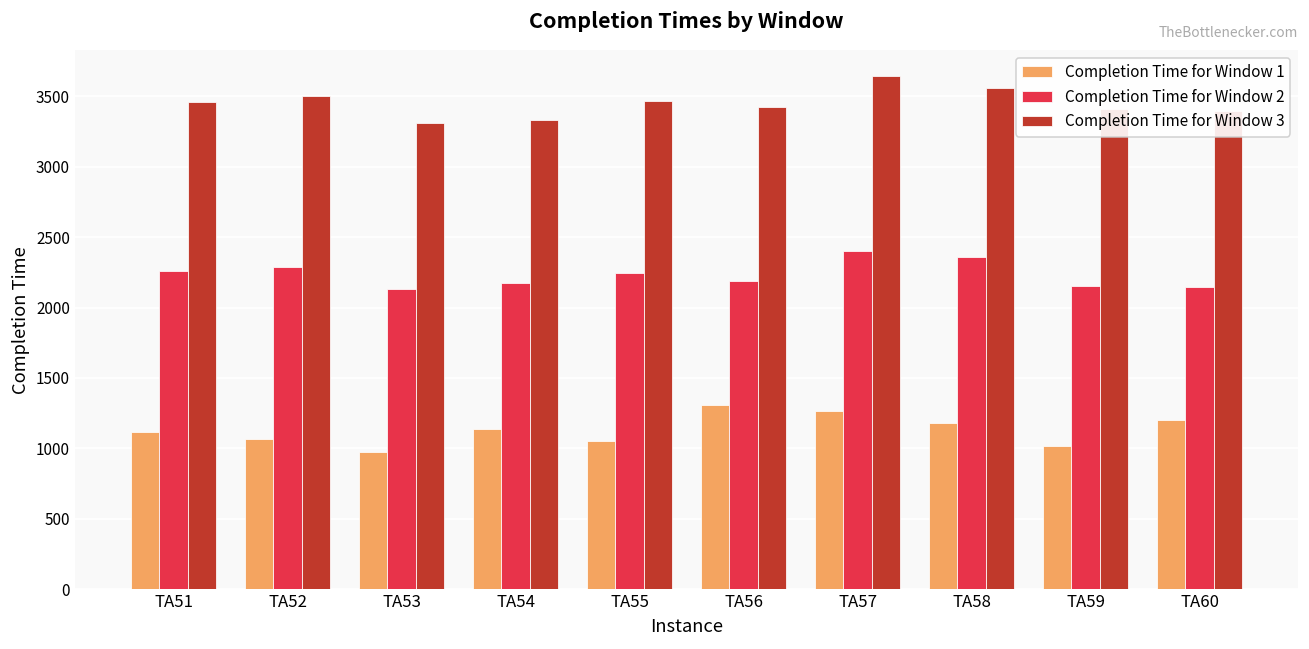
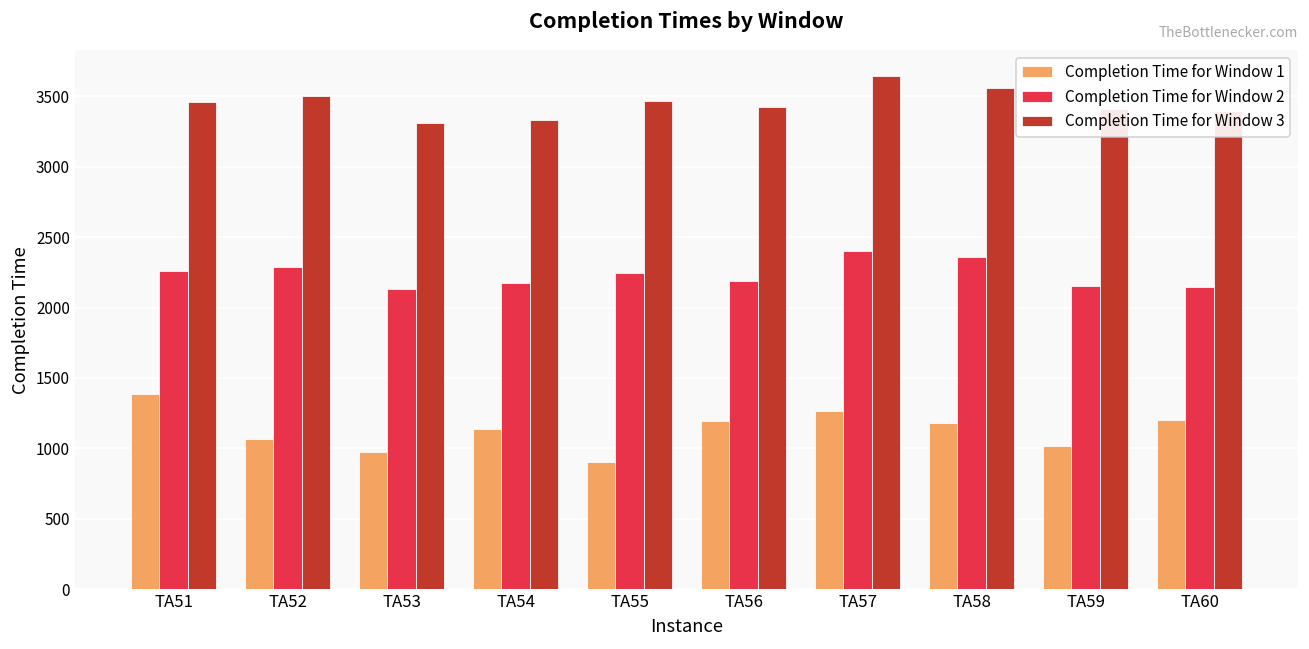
Completion Time for Window 1, TA51: 1120 -> 1390
Completion Time for Window 1, TA55: 1050 -> 900
Completion Time for Window 1, TA56: 1310 -> 1190
